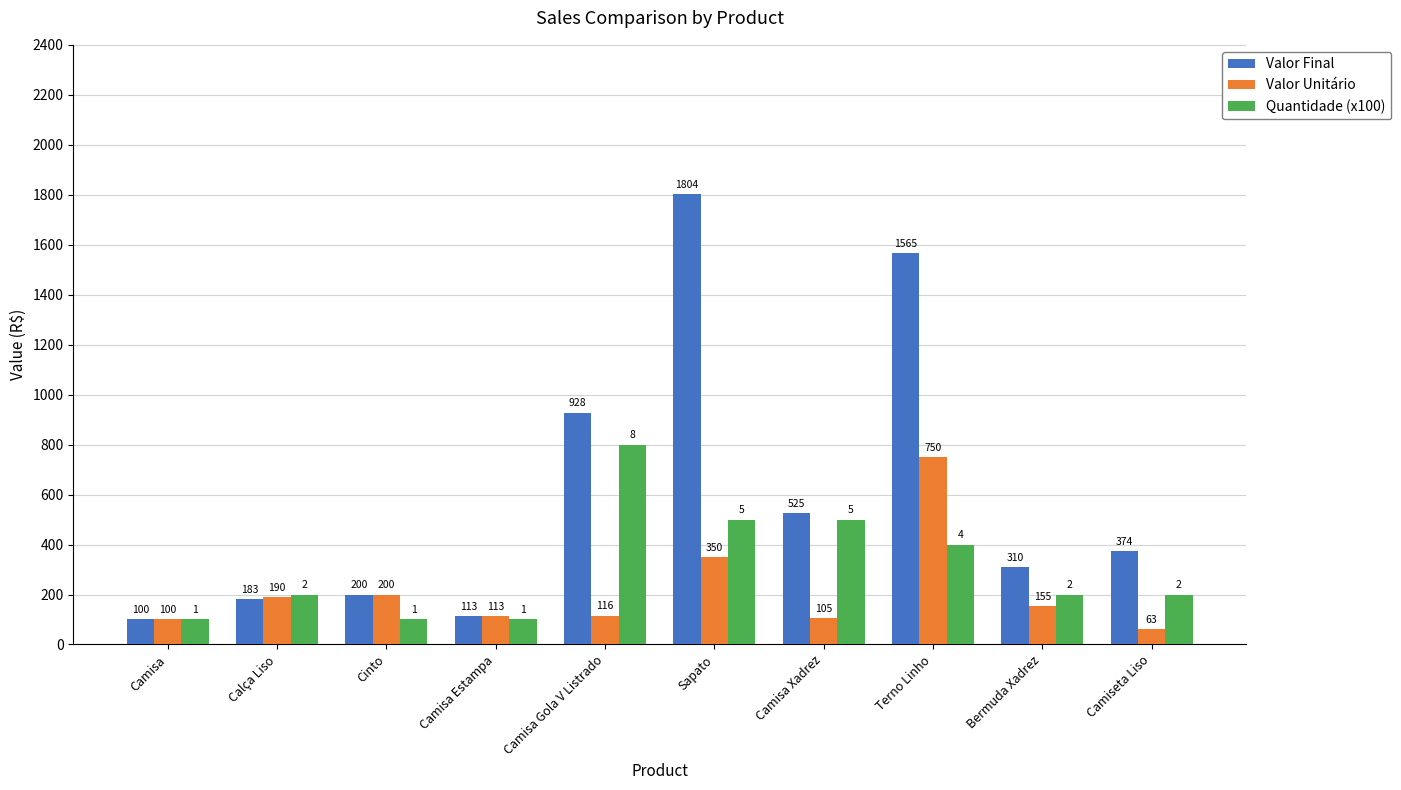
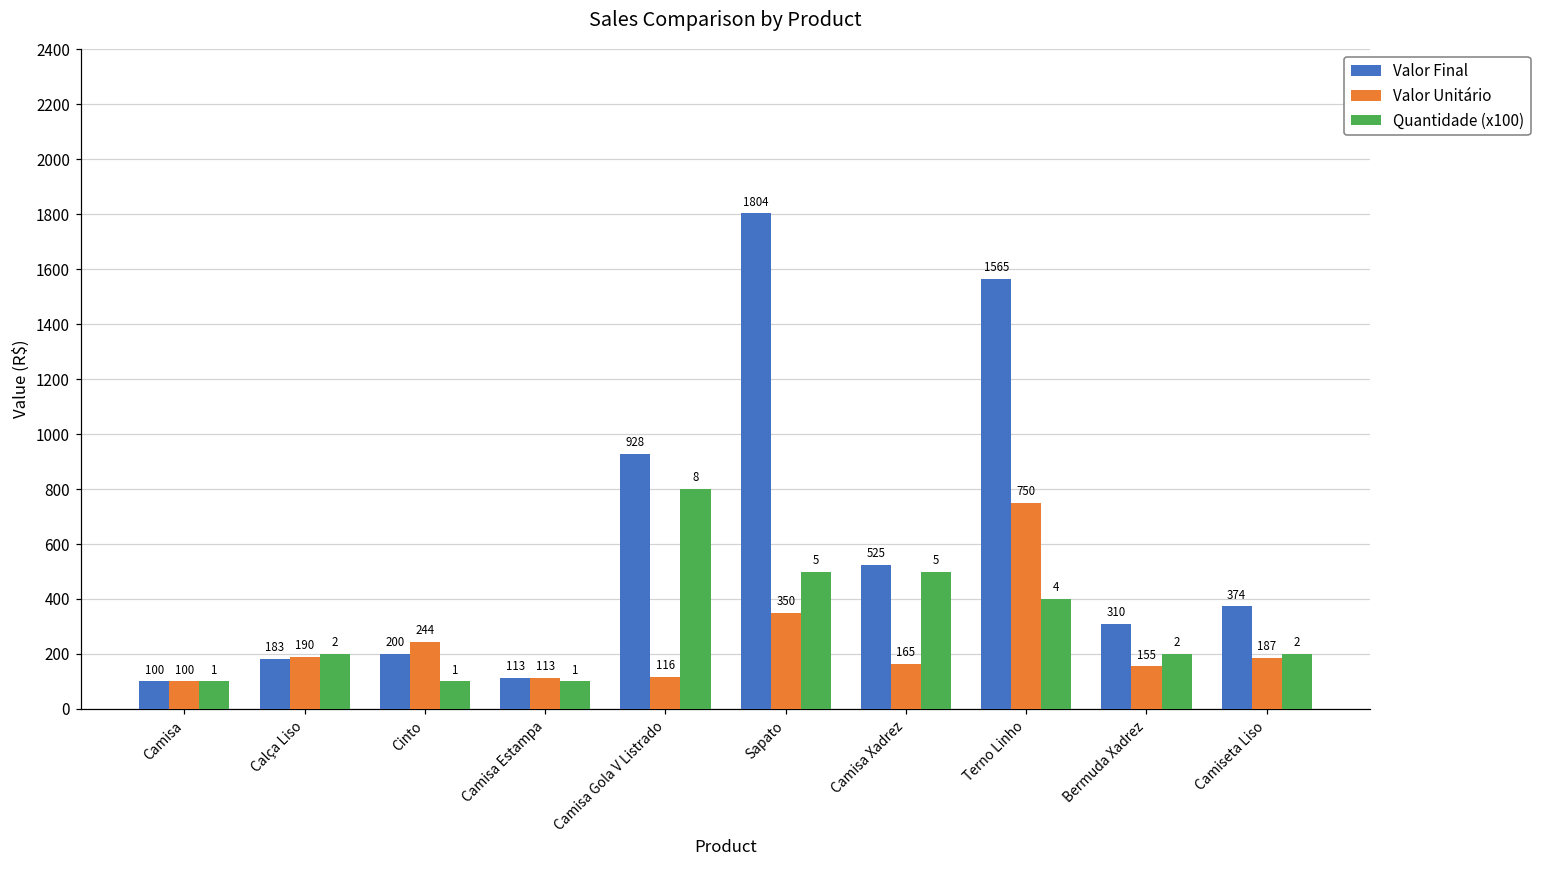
Valor Unitário, Cinto: 200 -> 244
Valor Unitário, Camisa Xadrez: 105 -> 165
Valor Unitário, Camiseta Liso: 63 -> 187
